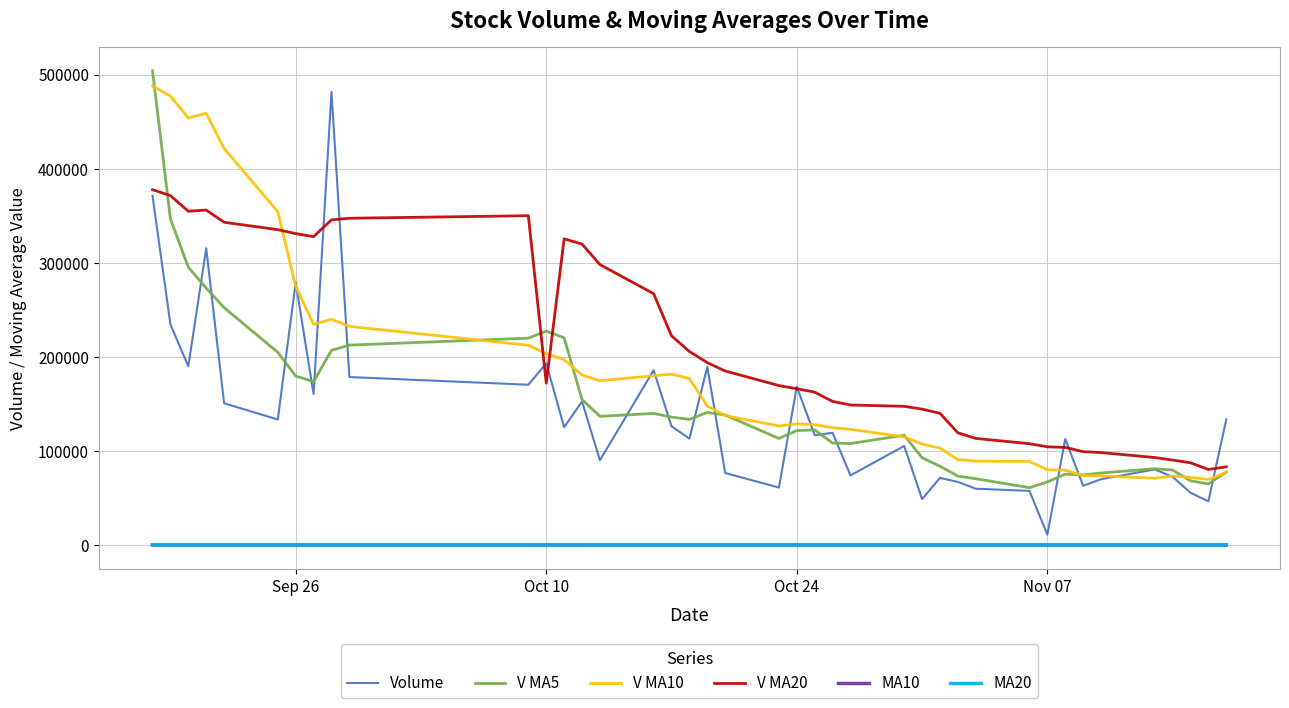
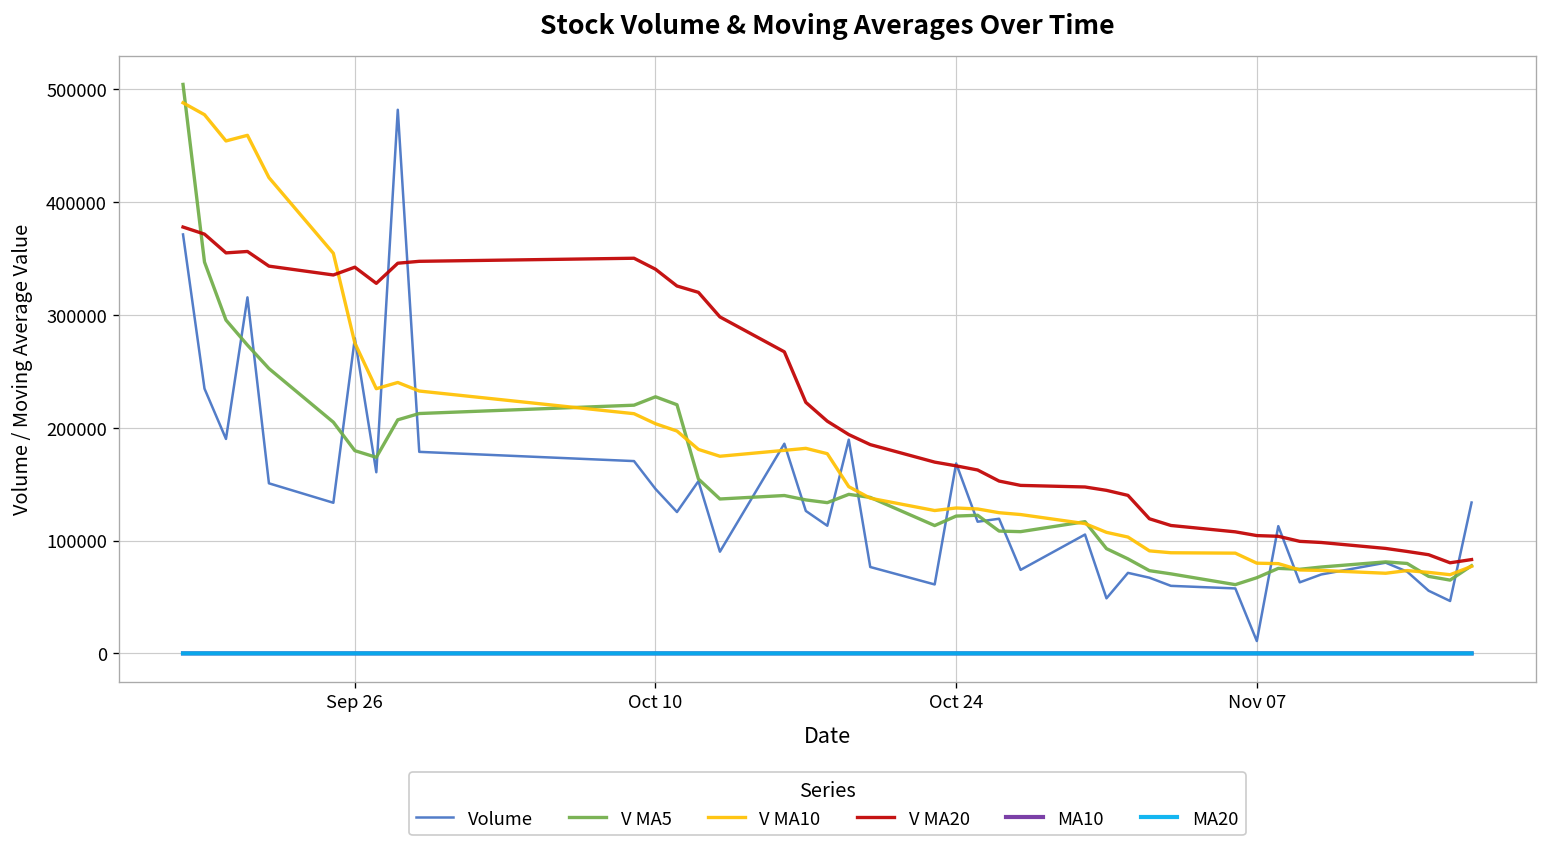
V MA20, Sep 26: 330000 -> 340000
Volume, Oct 10: 190000 -> 150000
V MA20, Oct 10: 170000 -> 340000
